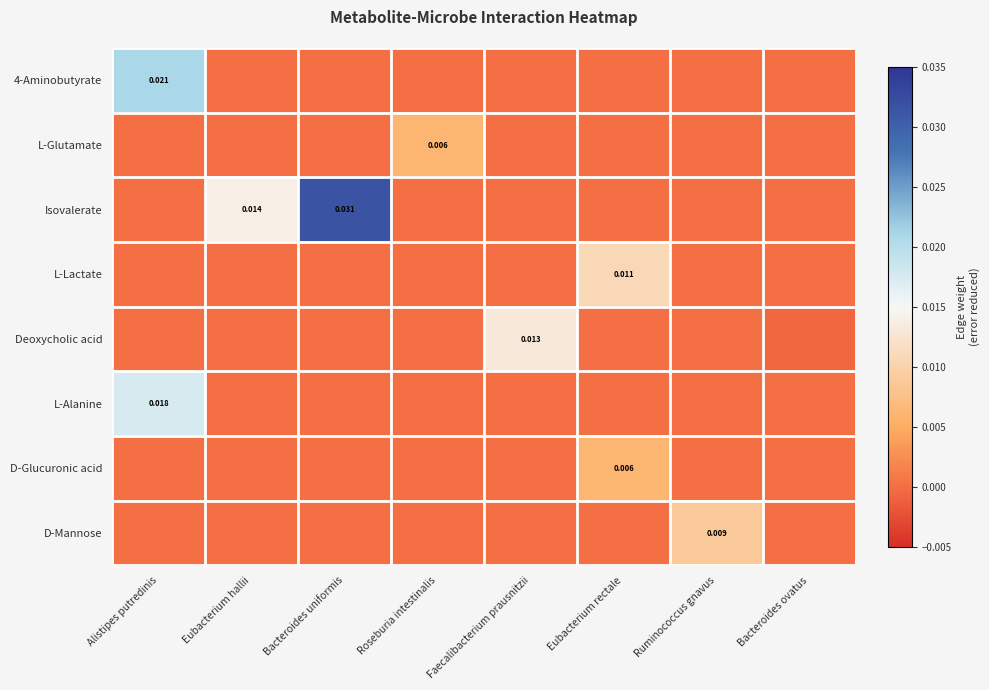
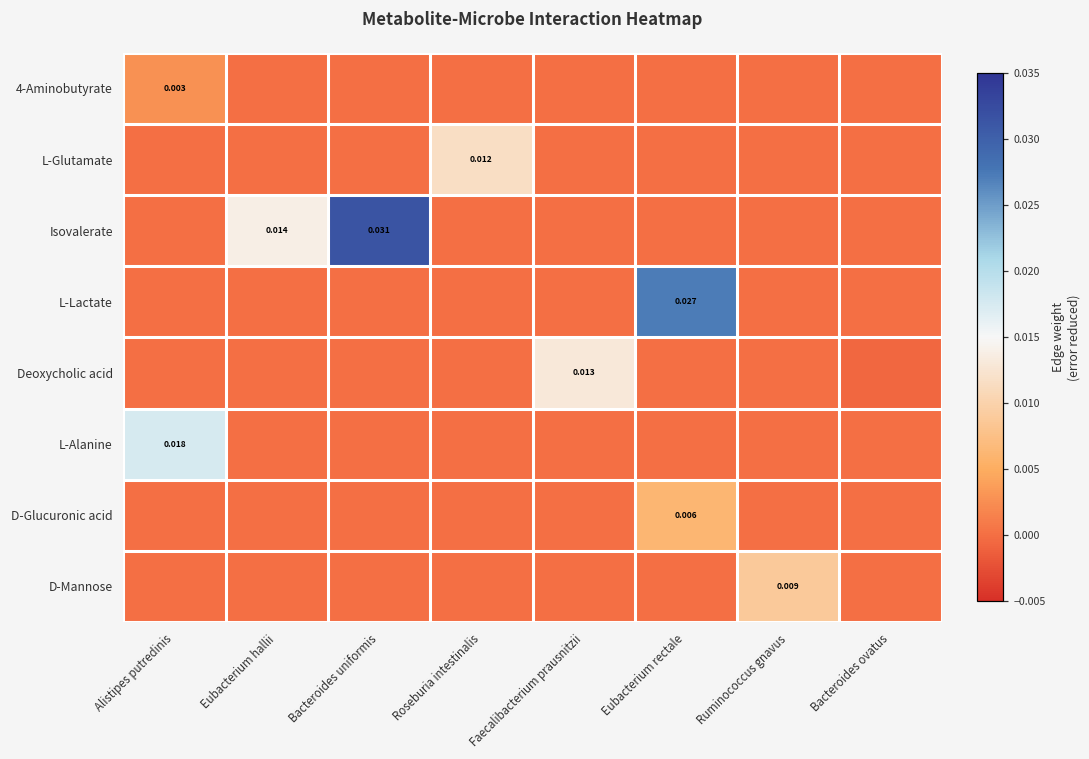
4-Aminobutyrate, Alistipes putredinis: 0.021 -> 0.003
L-Glutamate, Roseburia intestinalis: 0.006 -> 0.012
L-Lactate, Eubacterium rectale: 0.011 -> 0.027
